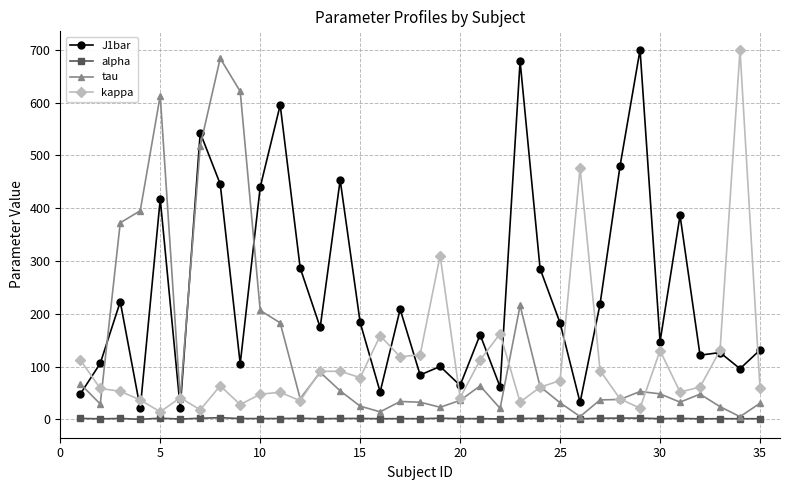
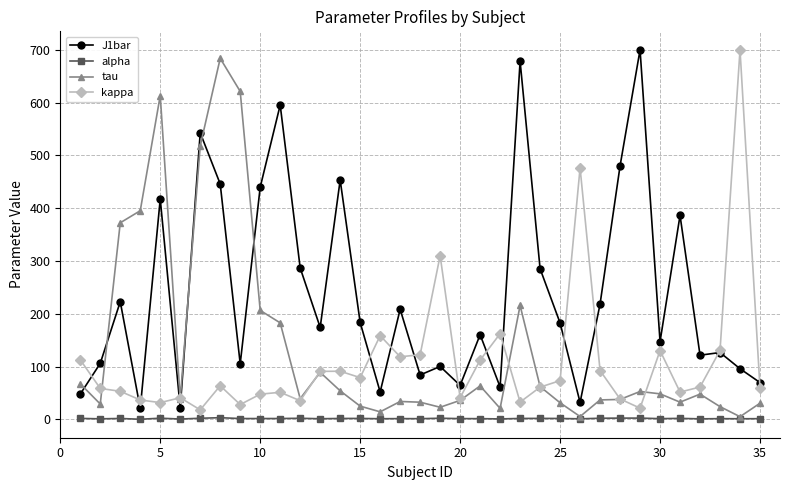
kappa, 5: 10 -> 30
J1bar, 35: 130 -> 70
